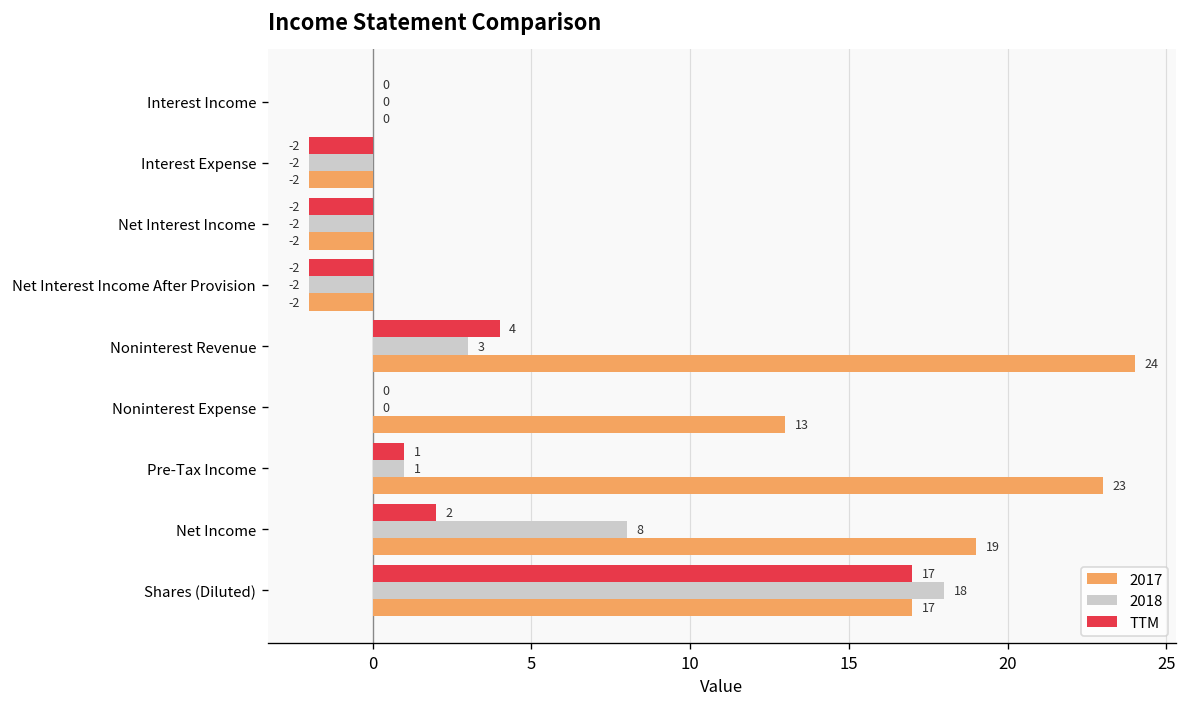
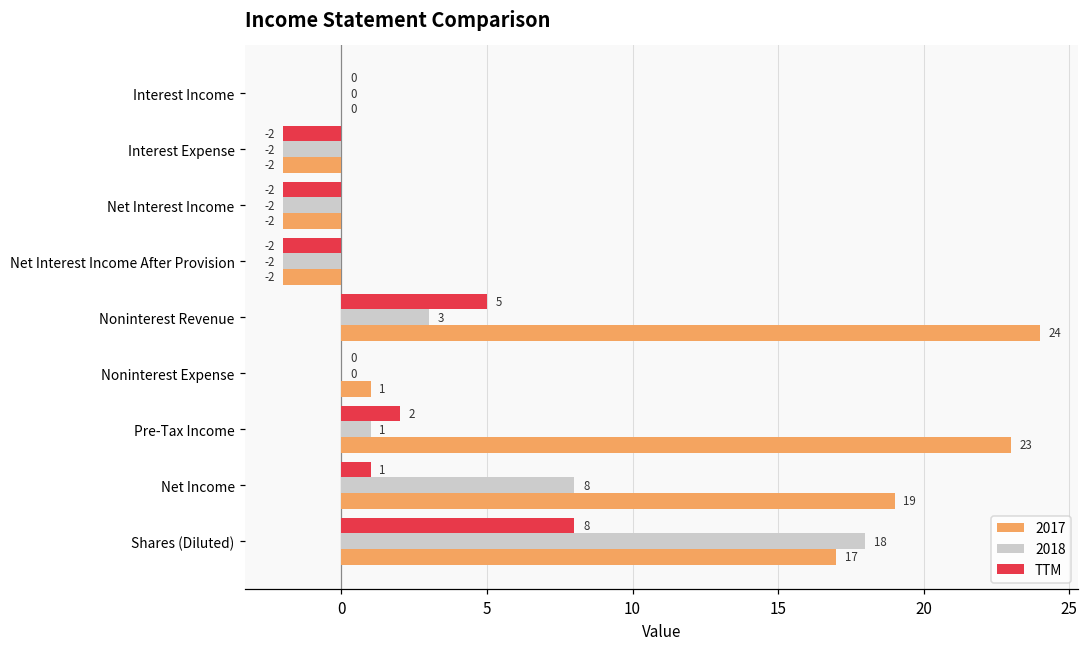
TTM, Noninterest Revenue: 4 -> 5
2017, Noninterest Expense: 13 -> 1
TTM, Pre-Tax Income: 1 -> 2
TTM, Net Income: 2 -> 1
TTM, Shares (Diluted): 17 -> 8
